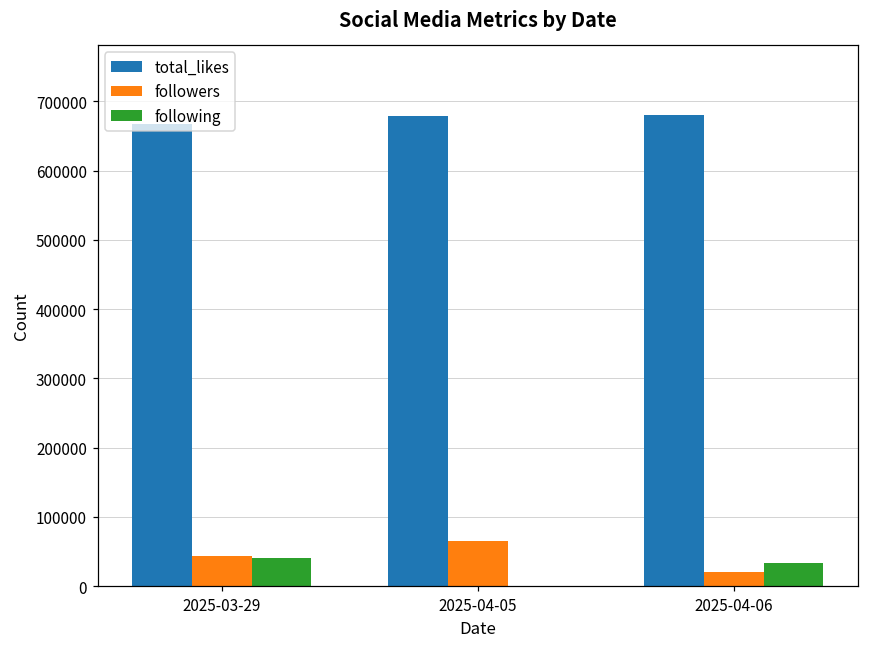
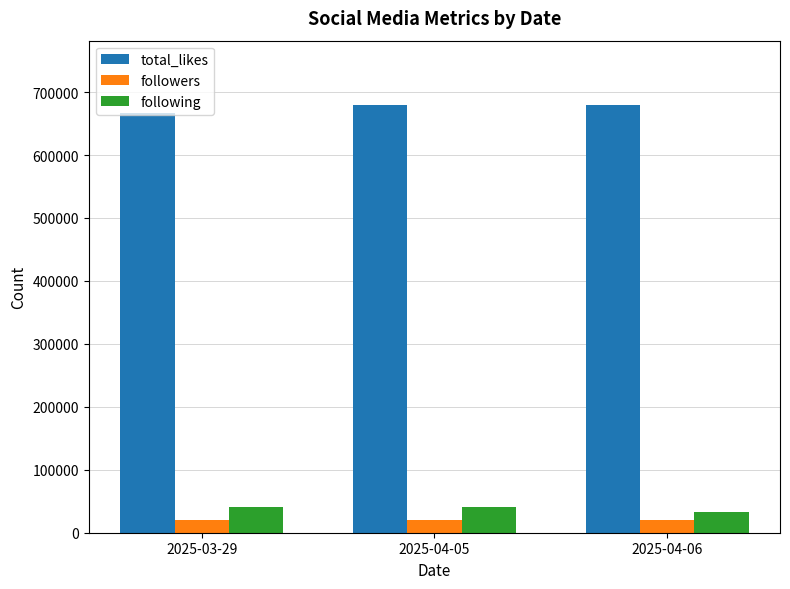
followers, 2025-03-29: 40000 -> 20000
followers, 2025-04-05: 60000 -> 20000
following, 2025-04-05: 0 -> 40000
